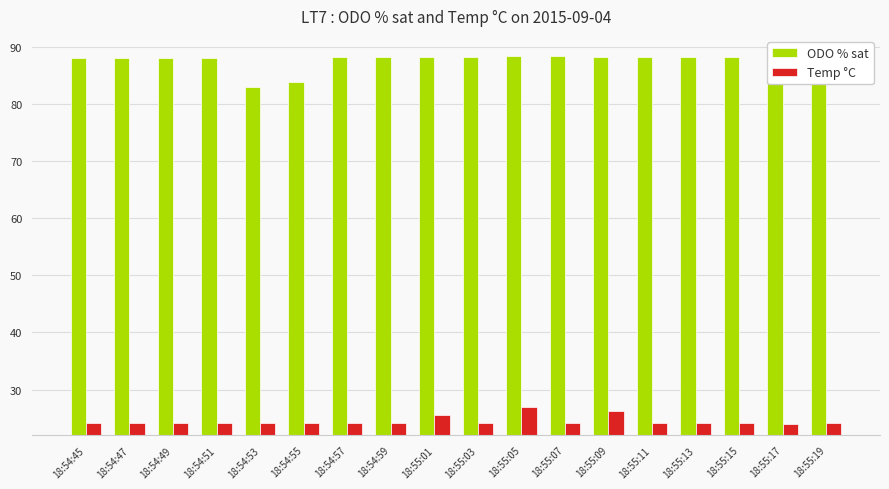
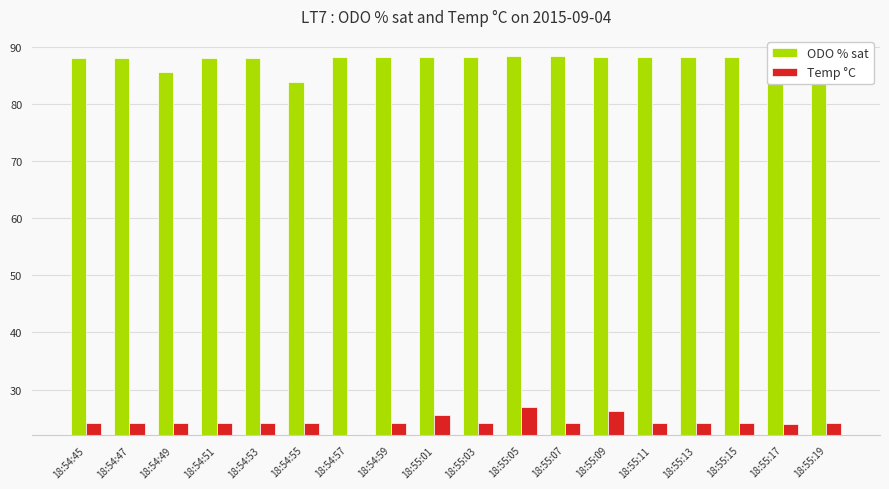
ODO % sat, 18:54:49: 88 -> 86
ODO % sat, 18:54:53: 83 -> 88
Temp °C, 18:54:57: 24 -> 22
